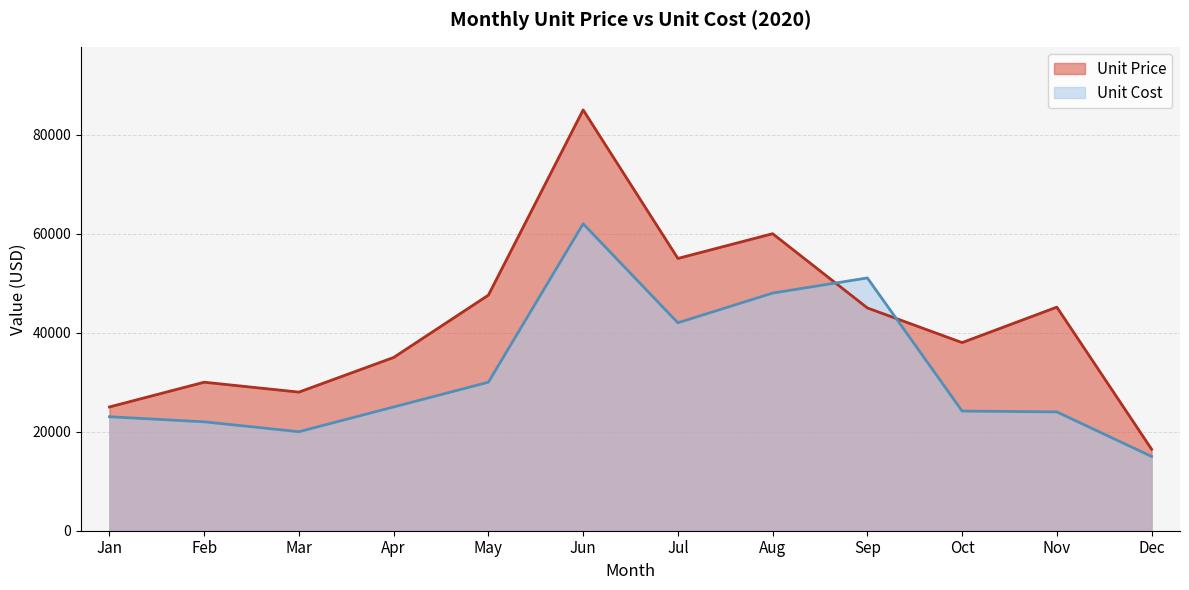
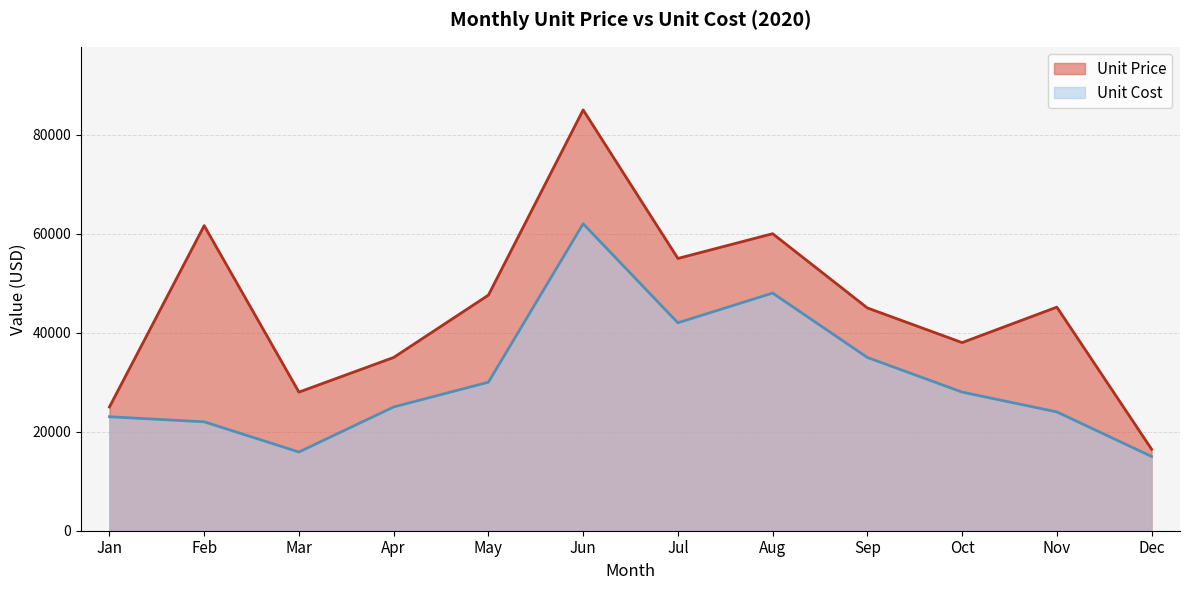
Unit Price, Feb: 30000 -> 62000
Unit Cost, Mar: 20000 -> 16000
Unit Cost, Sep: 51000 -> 35000
Unit Cost, Oct: 24000 -> 28000
